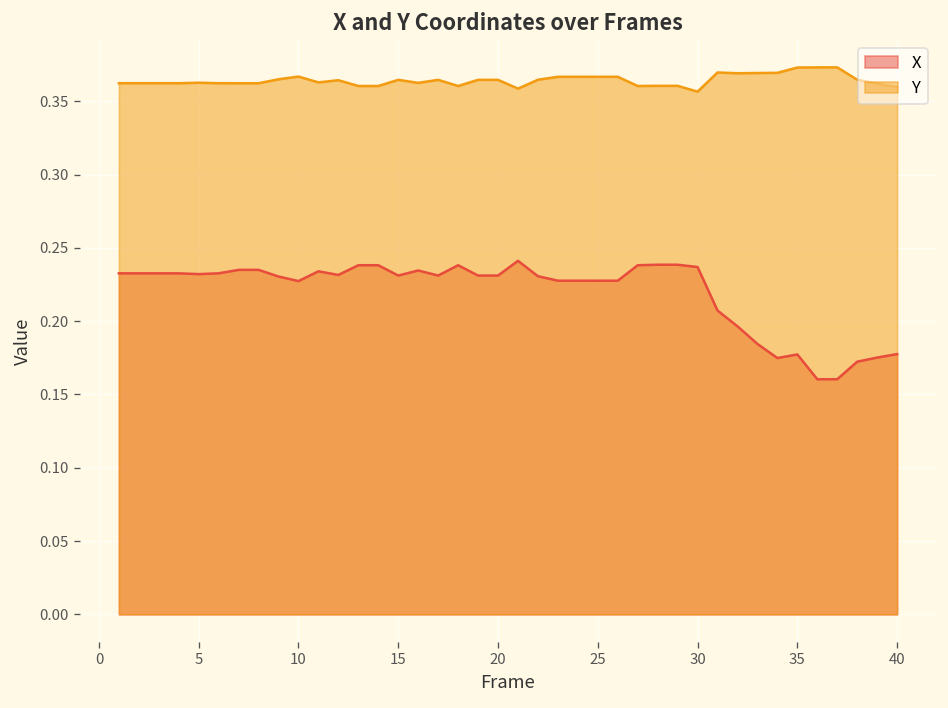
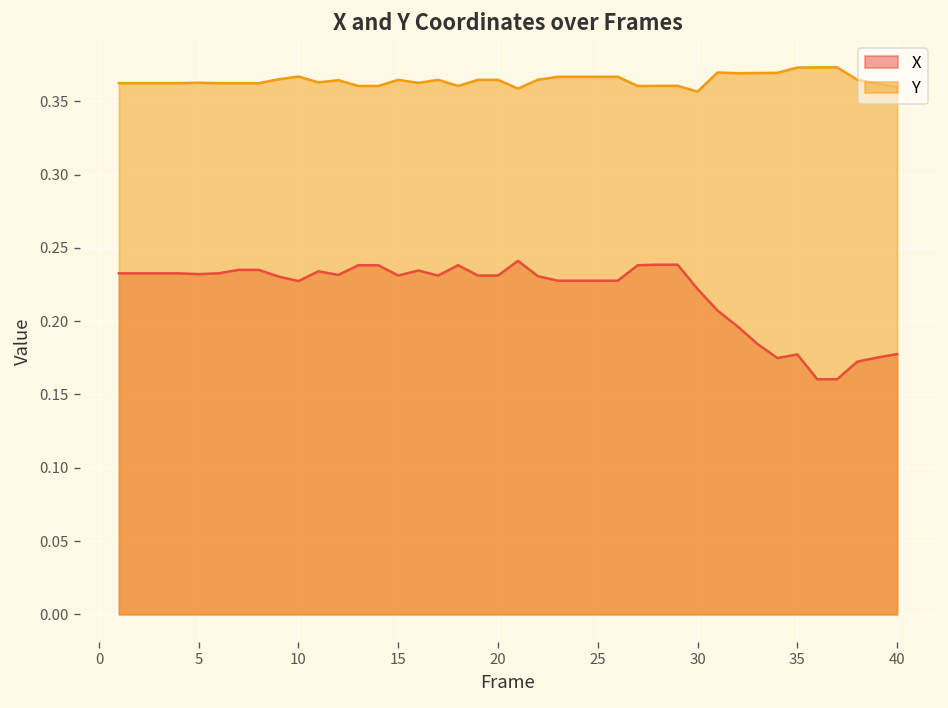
X, 30: 0.237 -> 0.222
